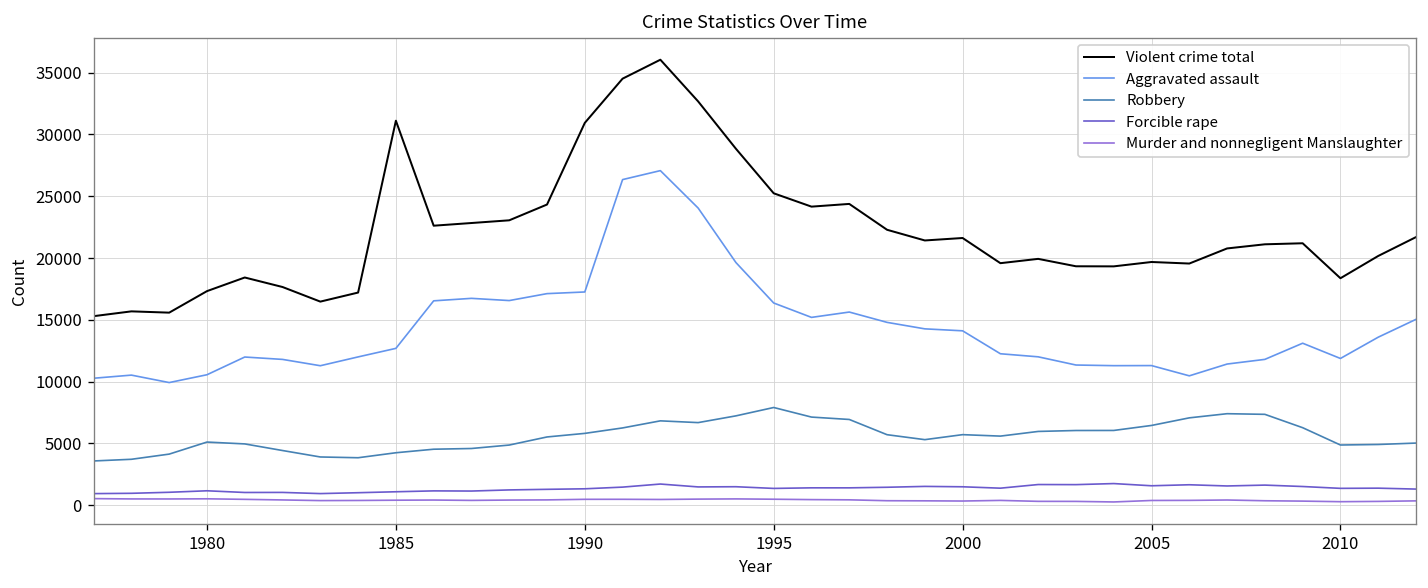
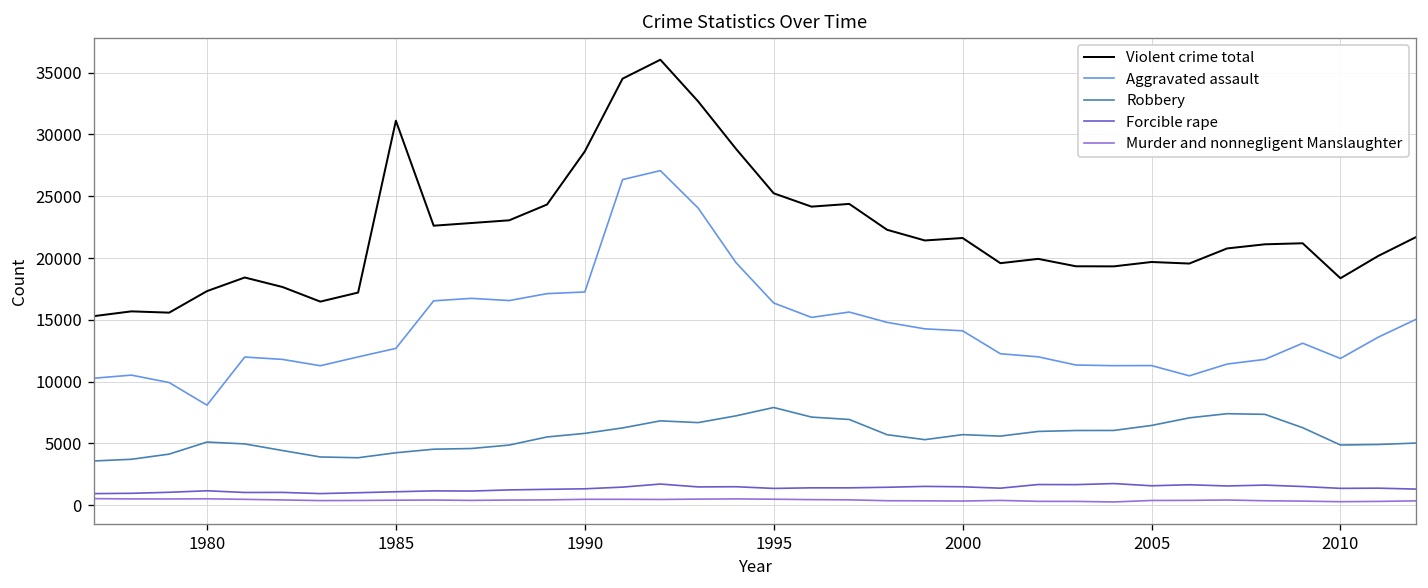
Aggravated assault, 1980: 10600 -> 8100
Violent crime total, 1990: 30900 -> 28600
